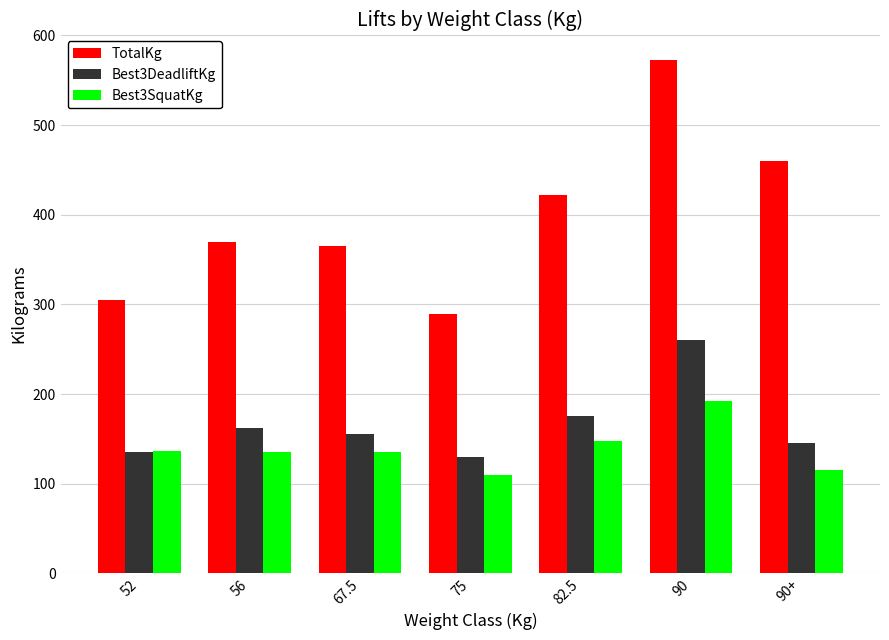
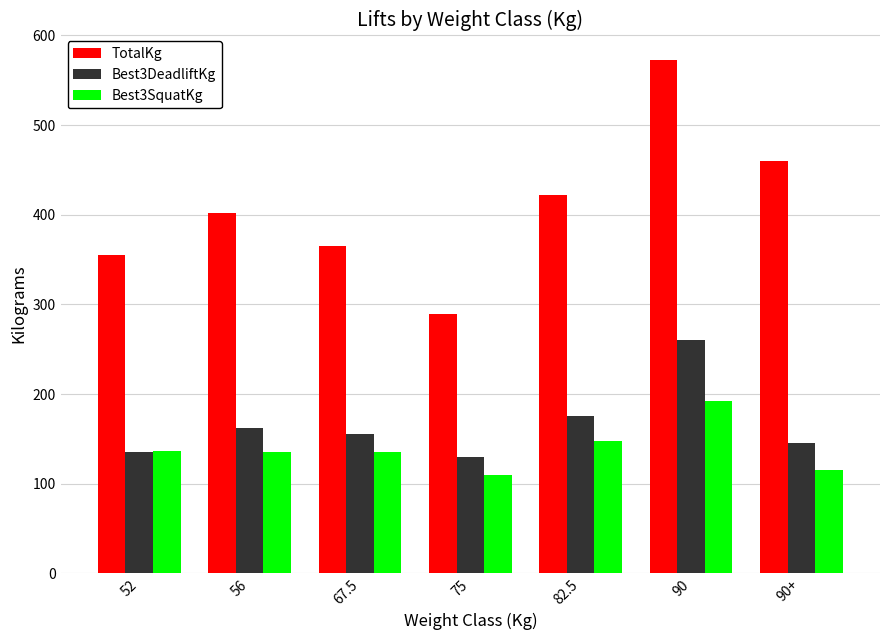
TotalKg, 52: 310 -> 360
TotalKg, 56: 370 -> 400
